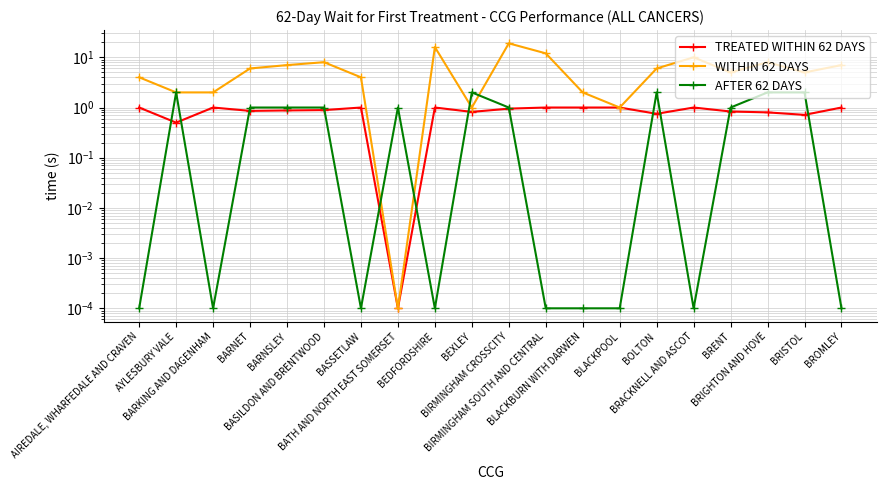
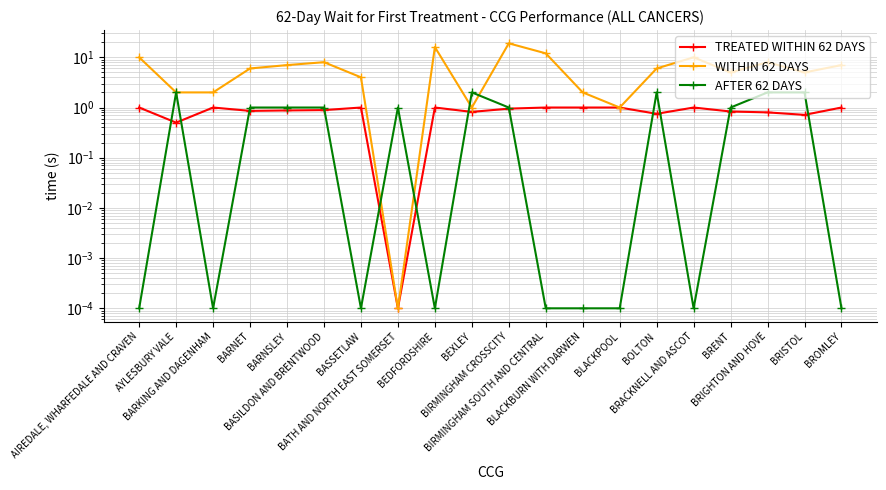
WITHIN 62 DAYS, AIREDALE, WHARFEDALE AND CRAVEN: 4 -> 10
